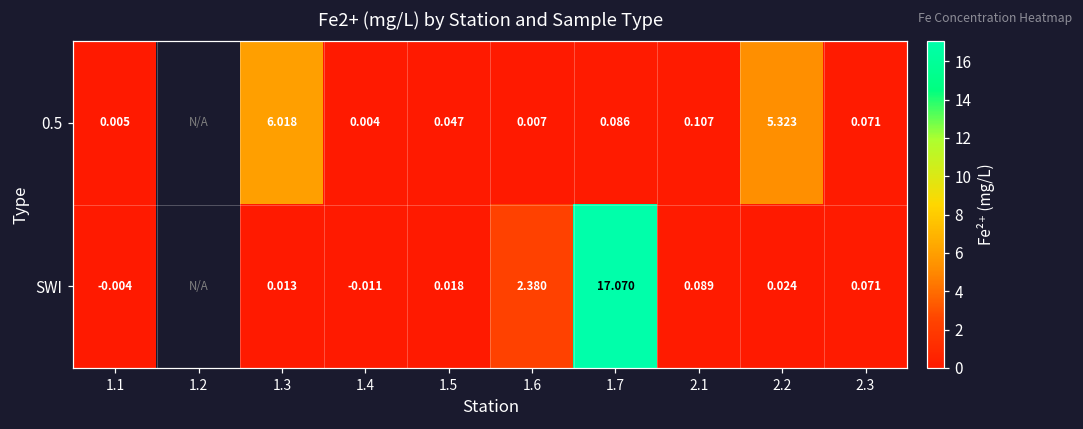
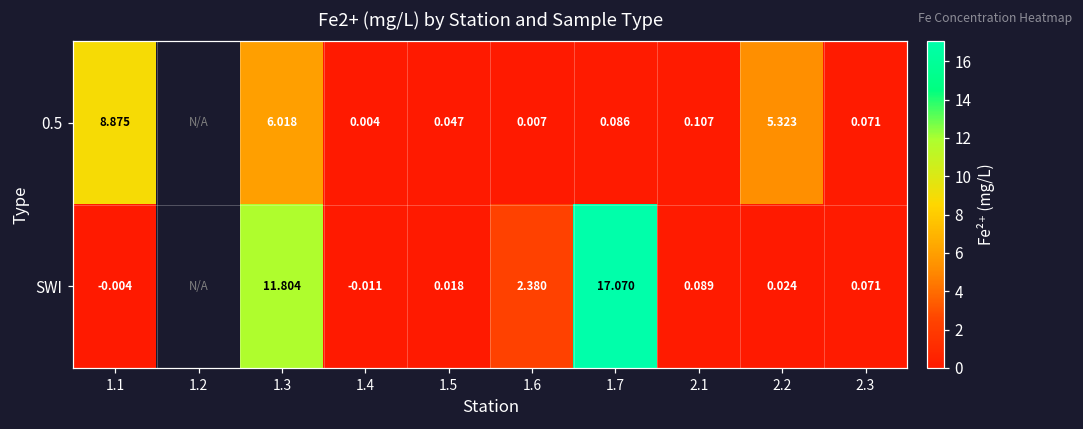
0.5, 1.1: 0.005 -> 8.875
SWI, 1.3: 0.013 -> 11.804
